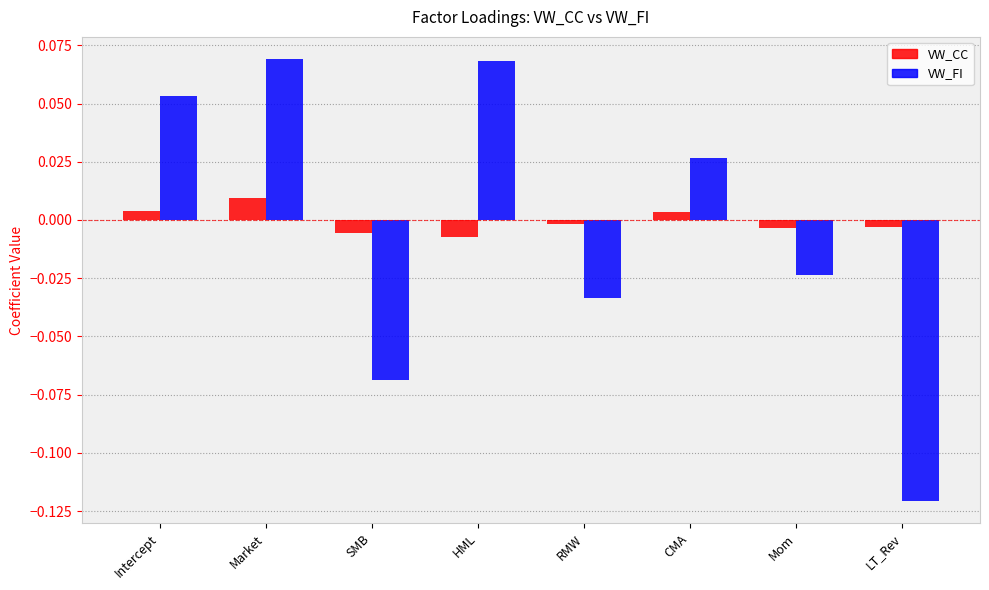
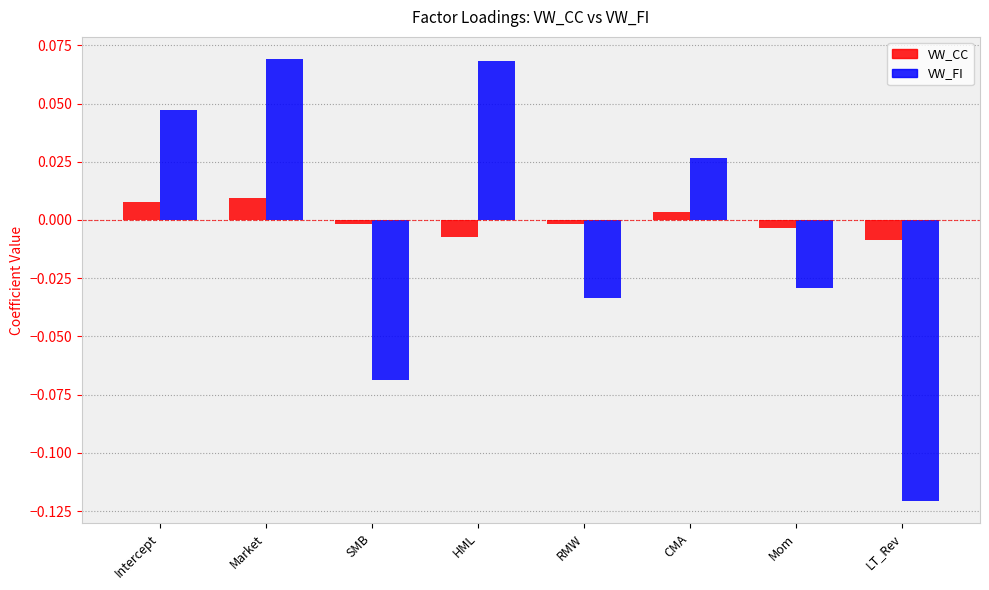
VW_CC, Intercept: 0.004 -> 0.008
VW_FI, Intercept: 0.053 -> 0.047
VW_CC, SMB: -0.006 -> -0.002
VW_FI, Mom: -0.024 -> -0.029
VW_CC, LT_Rev: -0.003 -> -0.008
